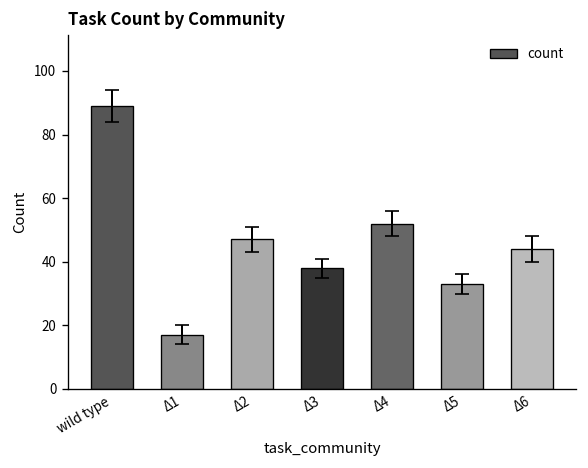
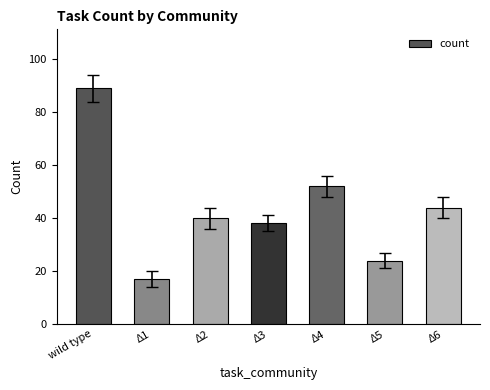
count, Δ2: 47 -> 40
count, Δ5: 33 -> 24
